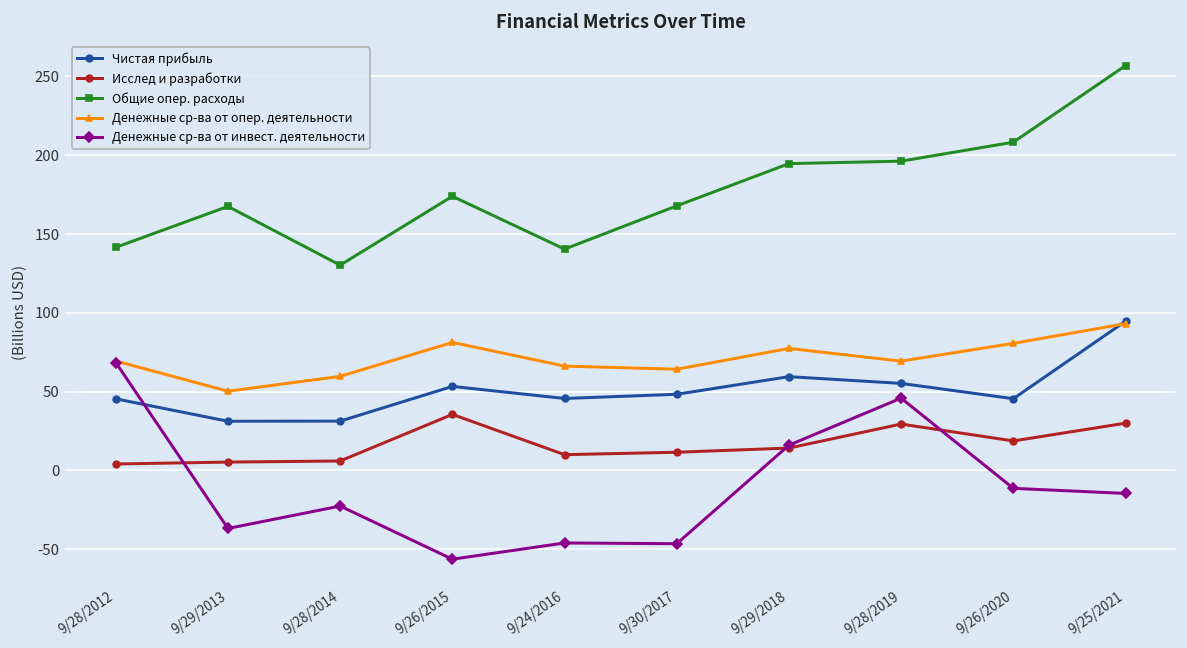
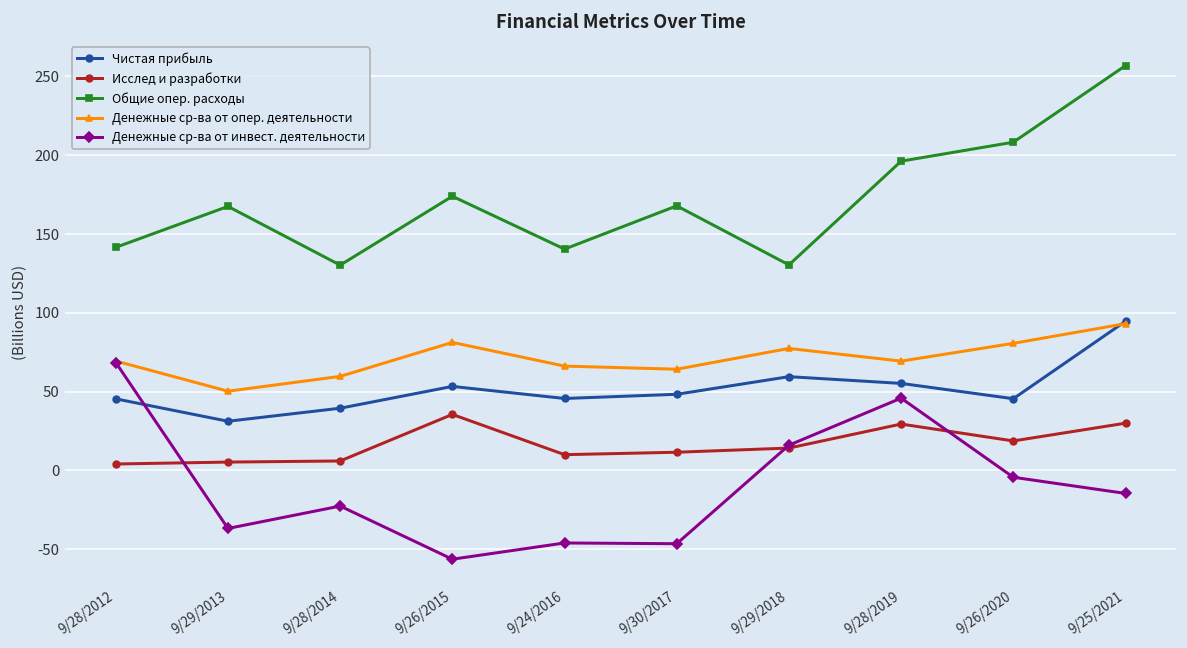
Чистая прибыль, 9/28/2014: 31 -> 40
Общие опер. расходы, 9/29/2018: 195 -> 130
Денежные ср-ва от инвест. деятельности, 9/26/2020: -11 -> -4
